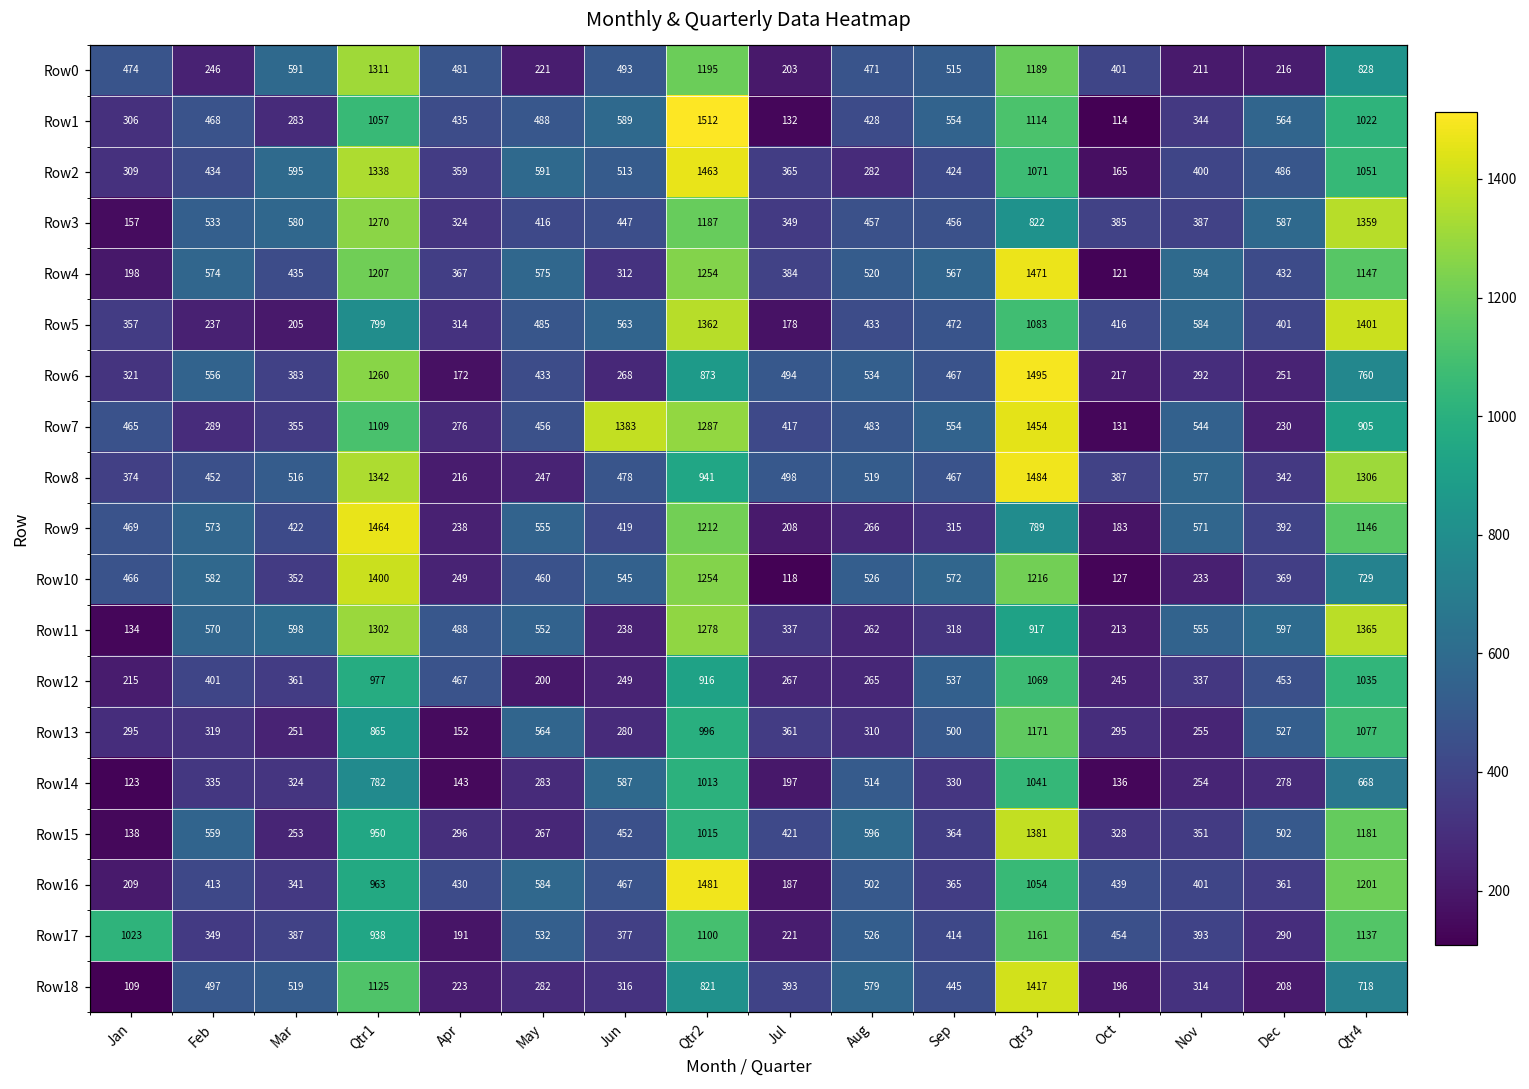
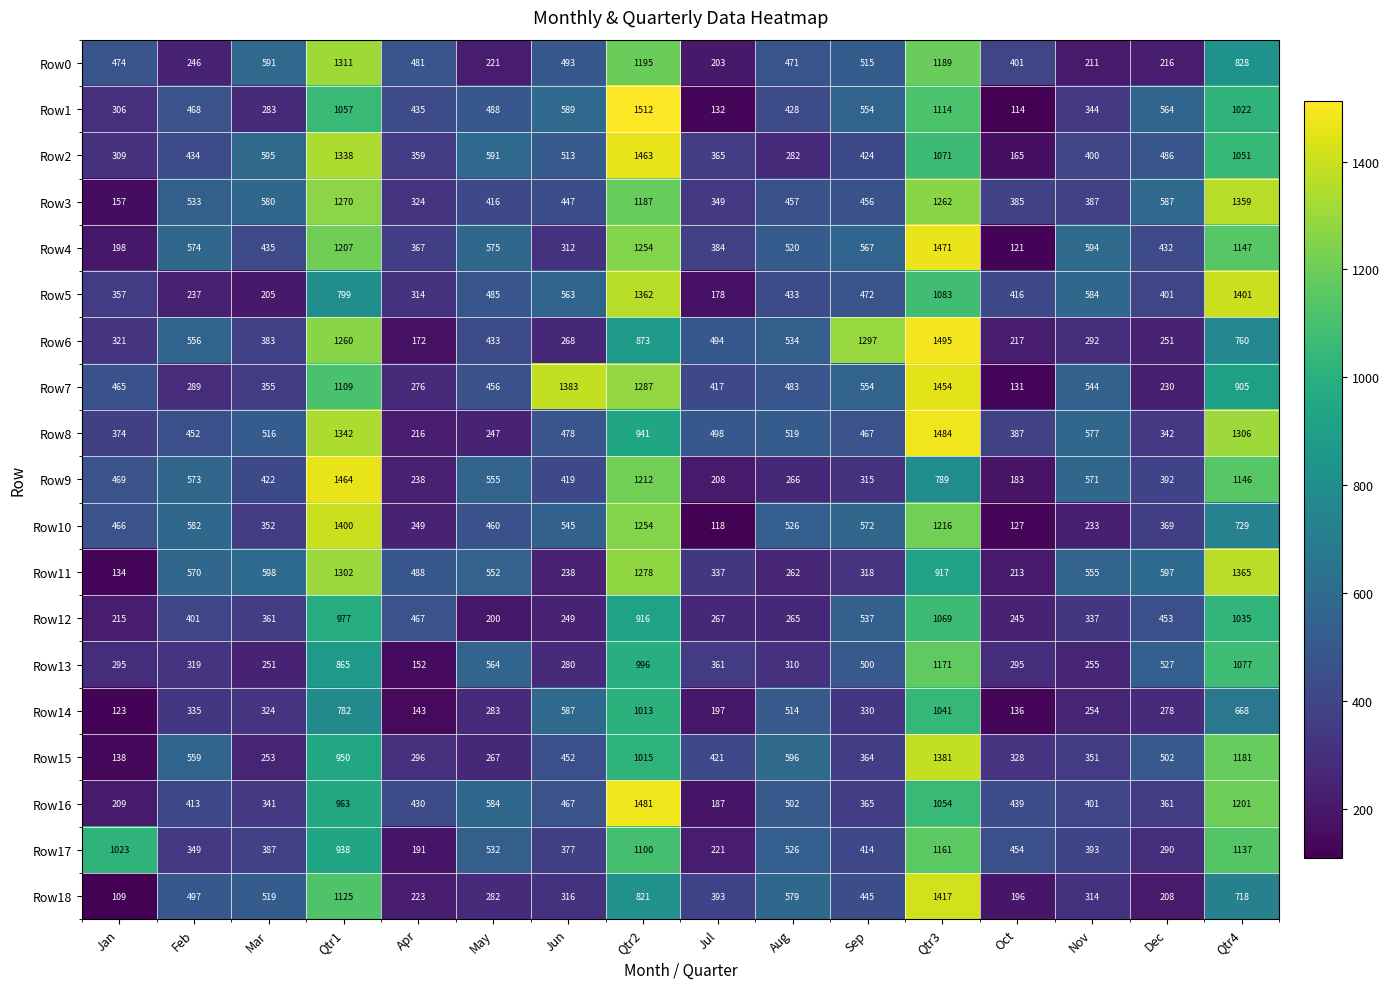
Row3, Qtr3: 822 -> 1262
Row6, Sep: 467 -> 1297
